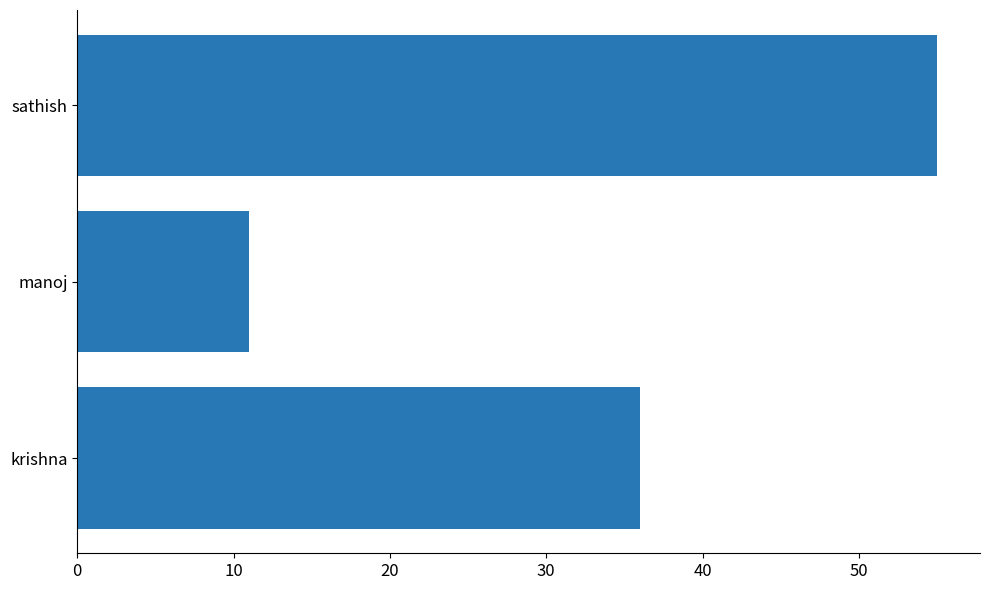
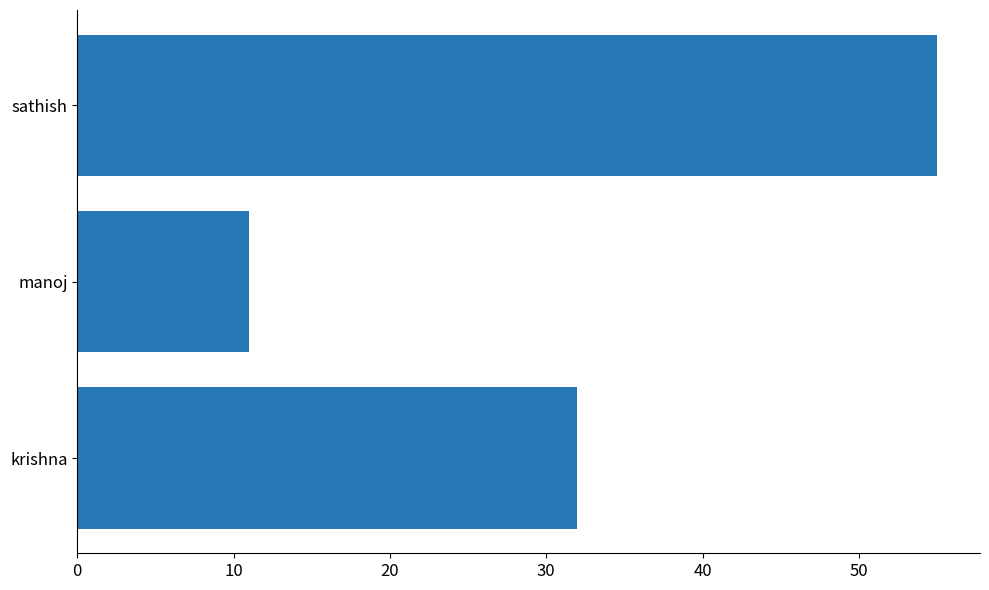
krishna: 36 -> 32
